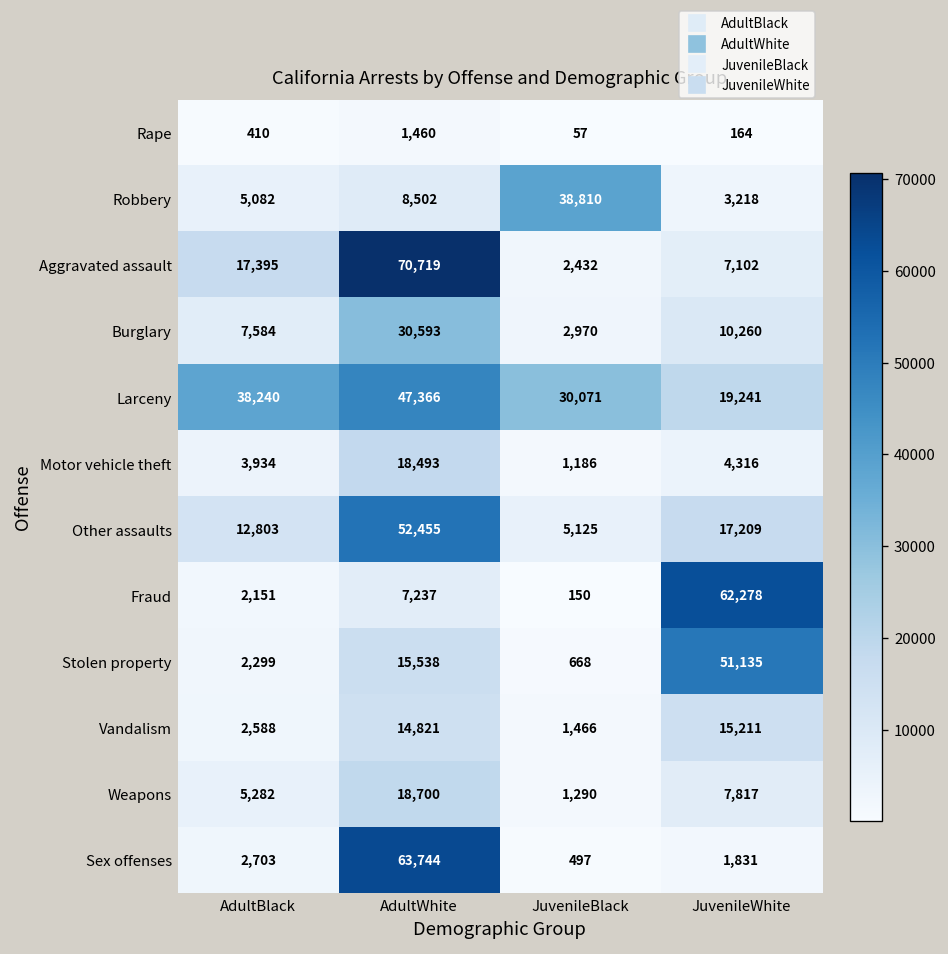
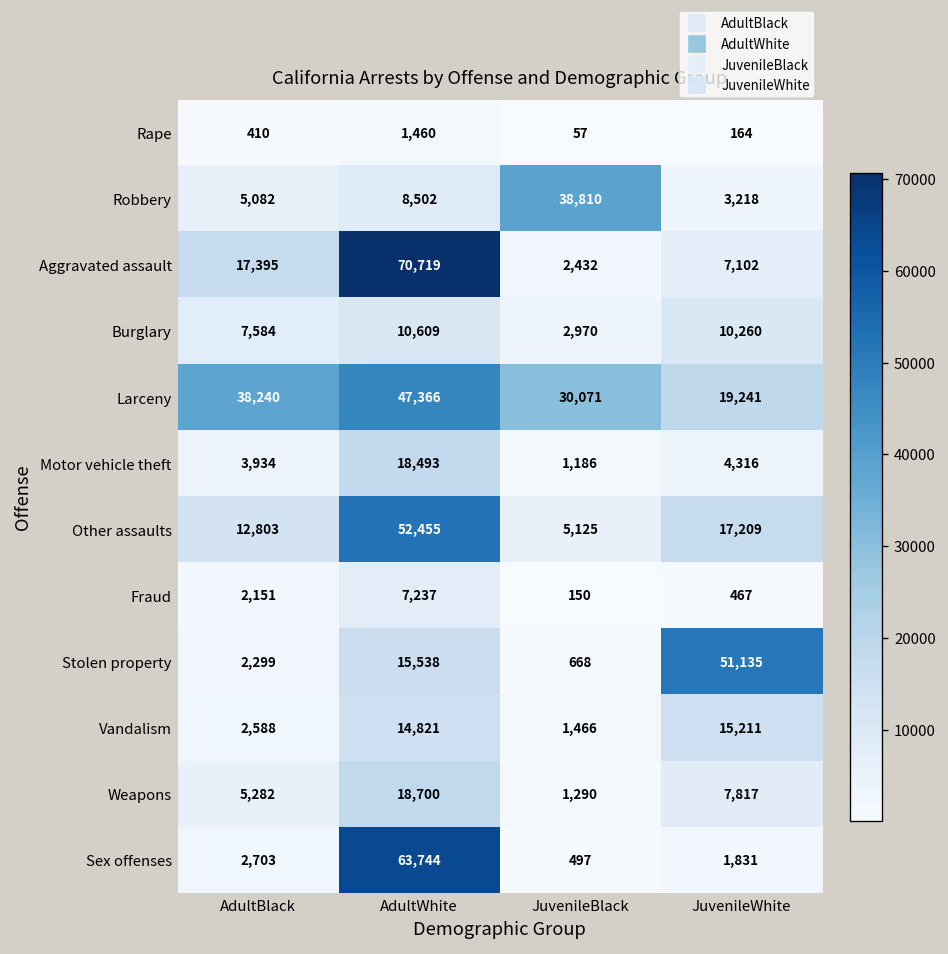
Burglary, AdultWhite: 30,593 -> 10,609
Fraud, JuvenileWhite: 62,278 -> 467
